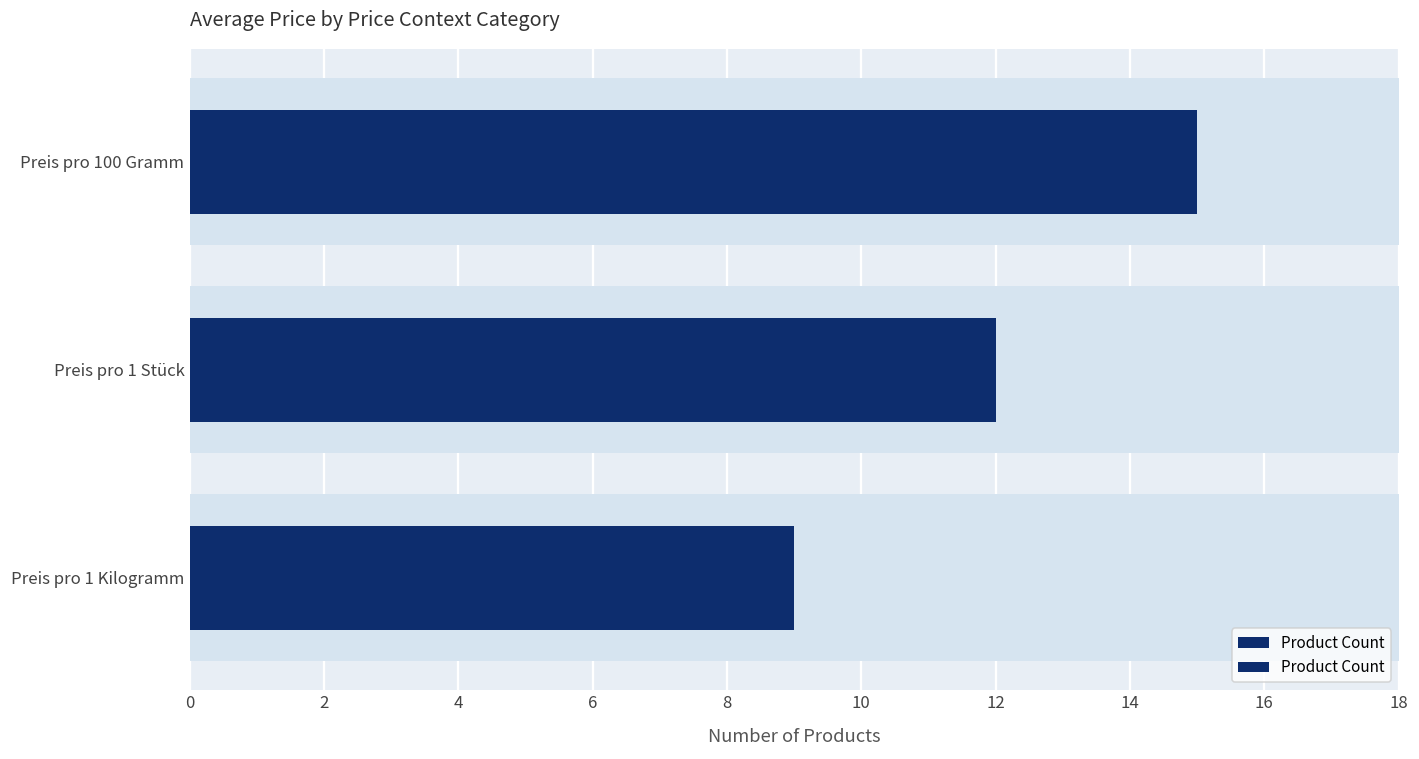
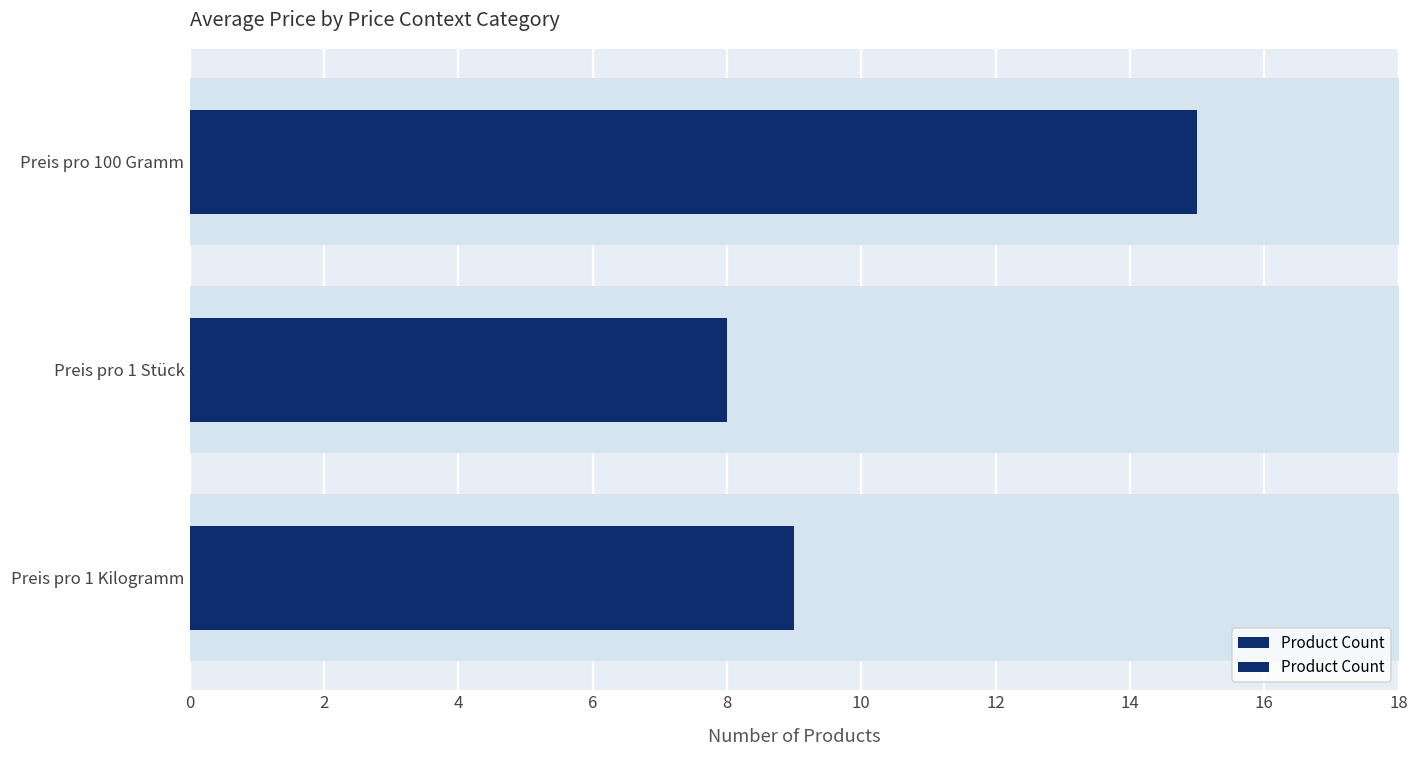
Product Count, Preis pro 1 Stück: 12 -> 8
